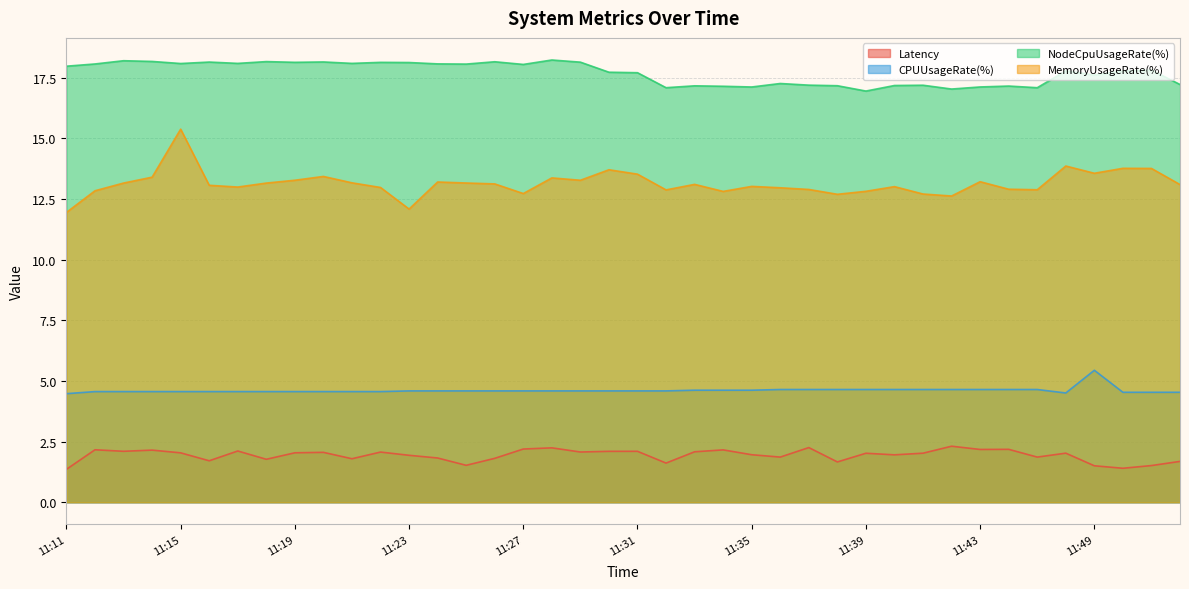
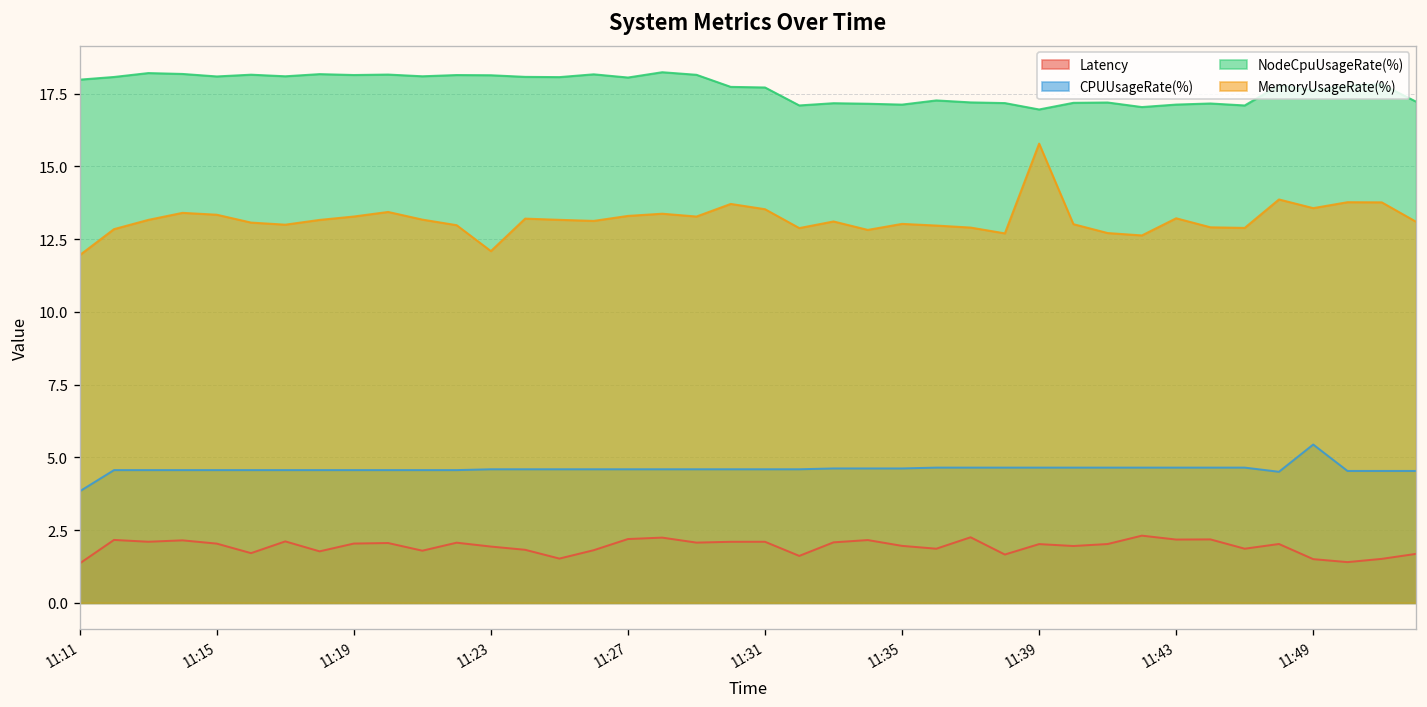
CPUUsageRate(%), 11:11: 4.5 -> 3.8
MemoryUsageRate(%), 11:15: 15.4 -> 13.3
MemoryUsageRate(%), 11:27: 12.7 -> 13.3
MemoryUsageRate(%), 11:39: 12.8 -> 15.8
